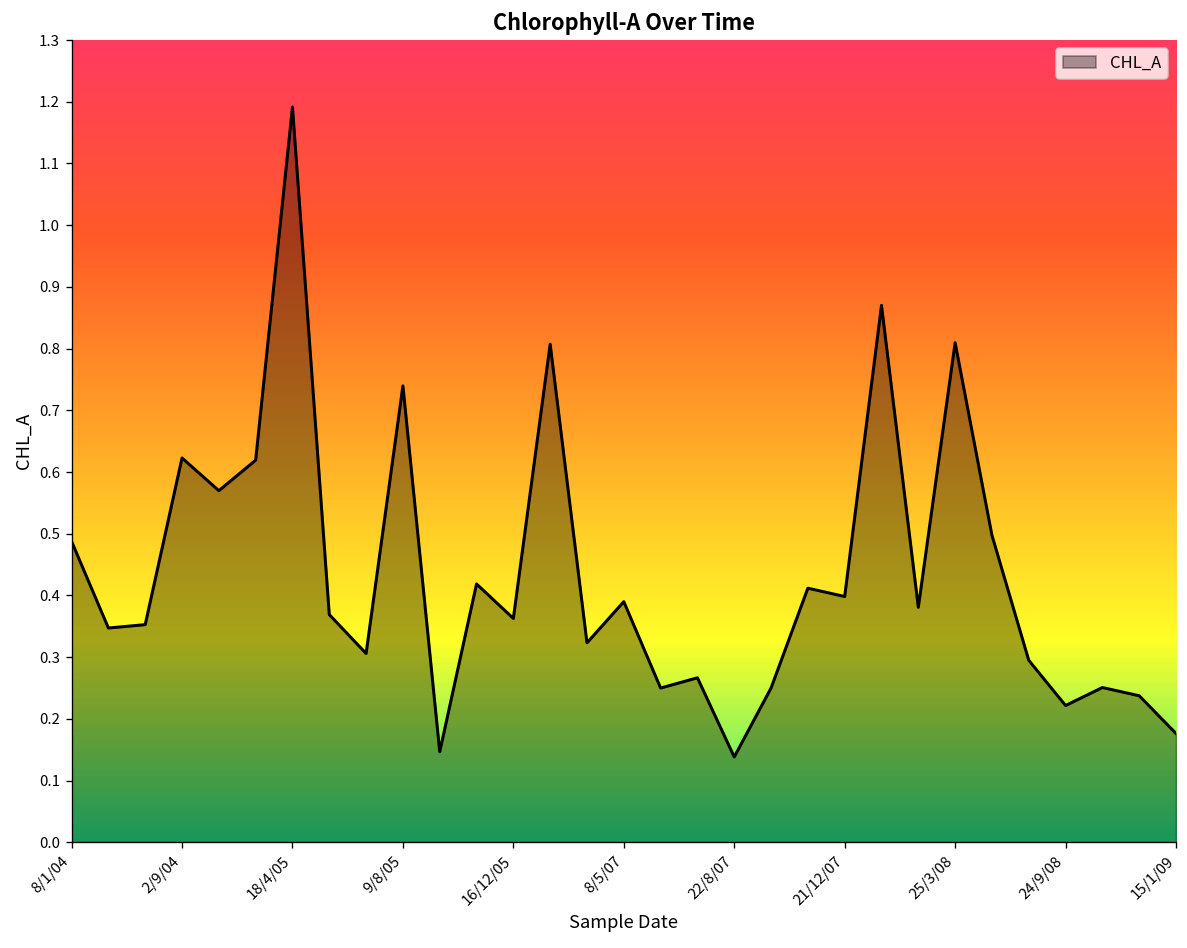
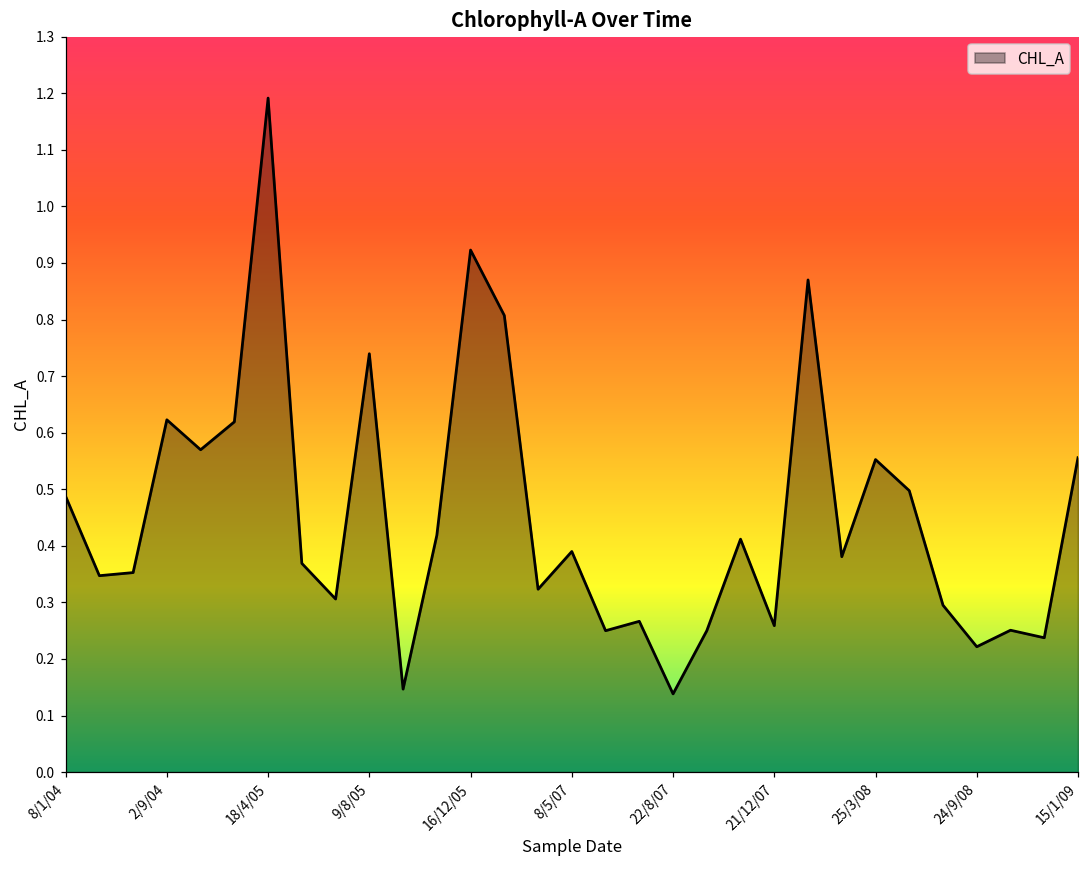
16/12/05: 0.36 -> 0.92
21/12/07: 0.40 -> 0.26
25/3/08: 0.81 -> 0.55
15/1/09: 0.18 -> 0.56
